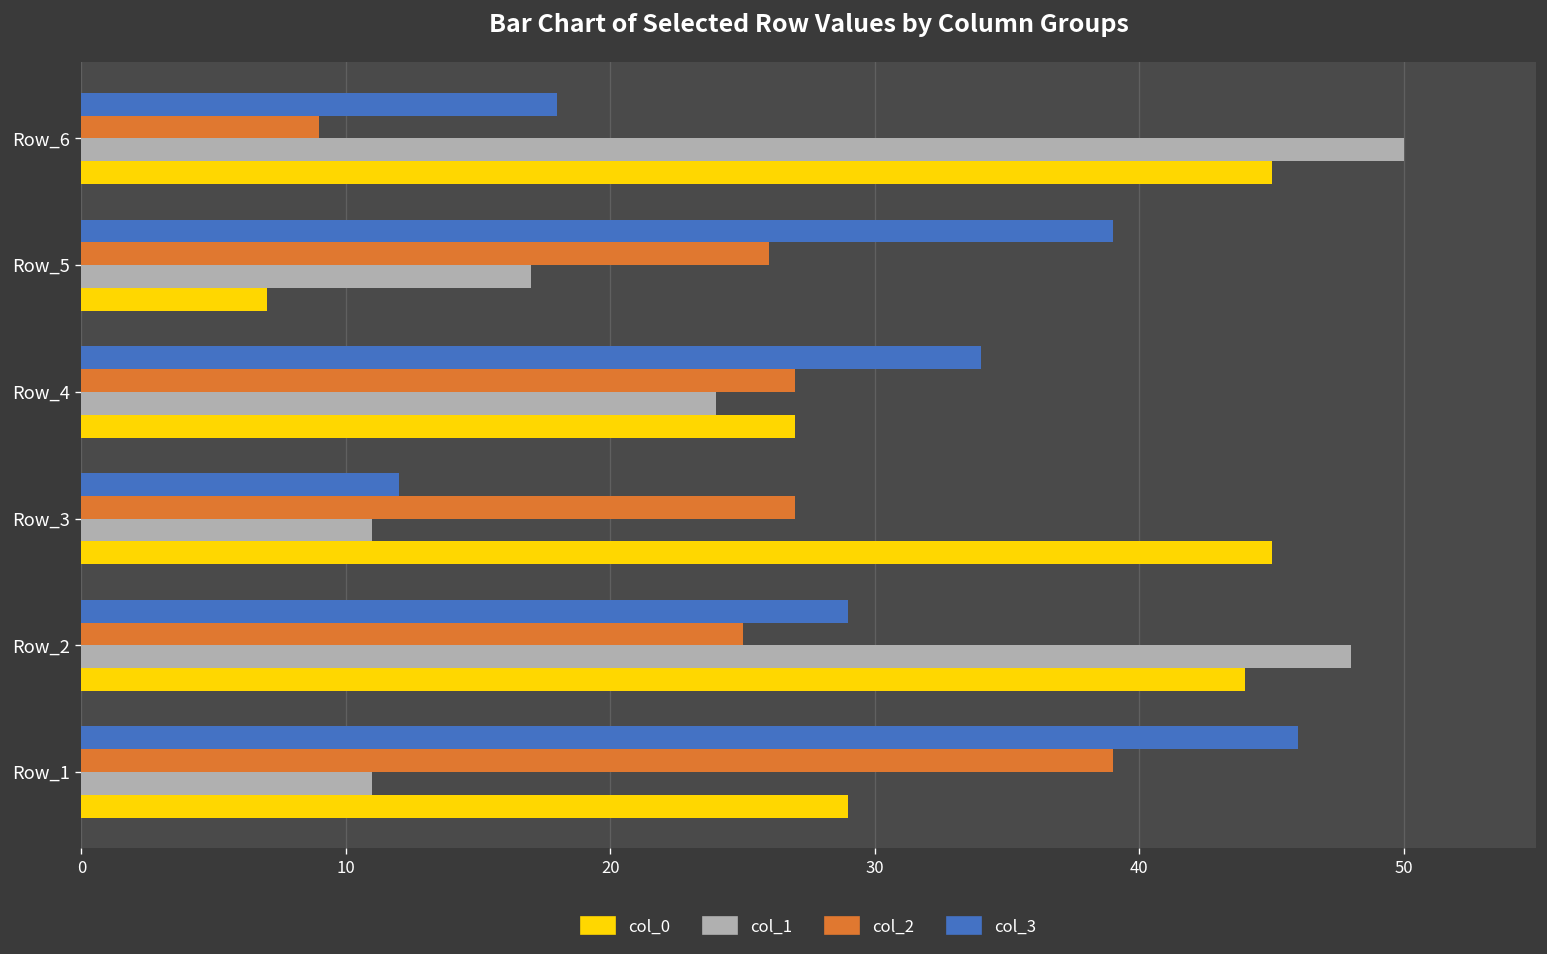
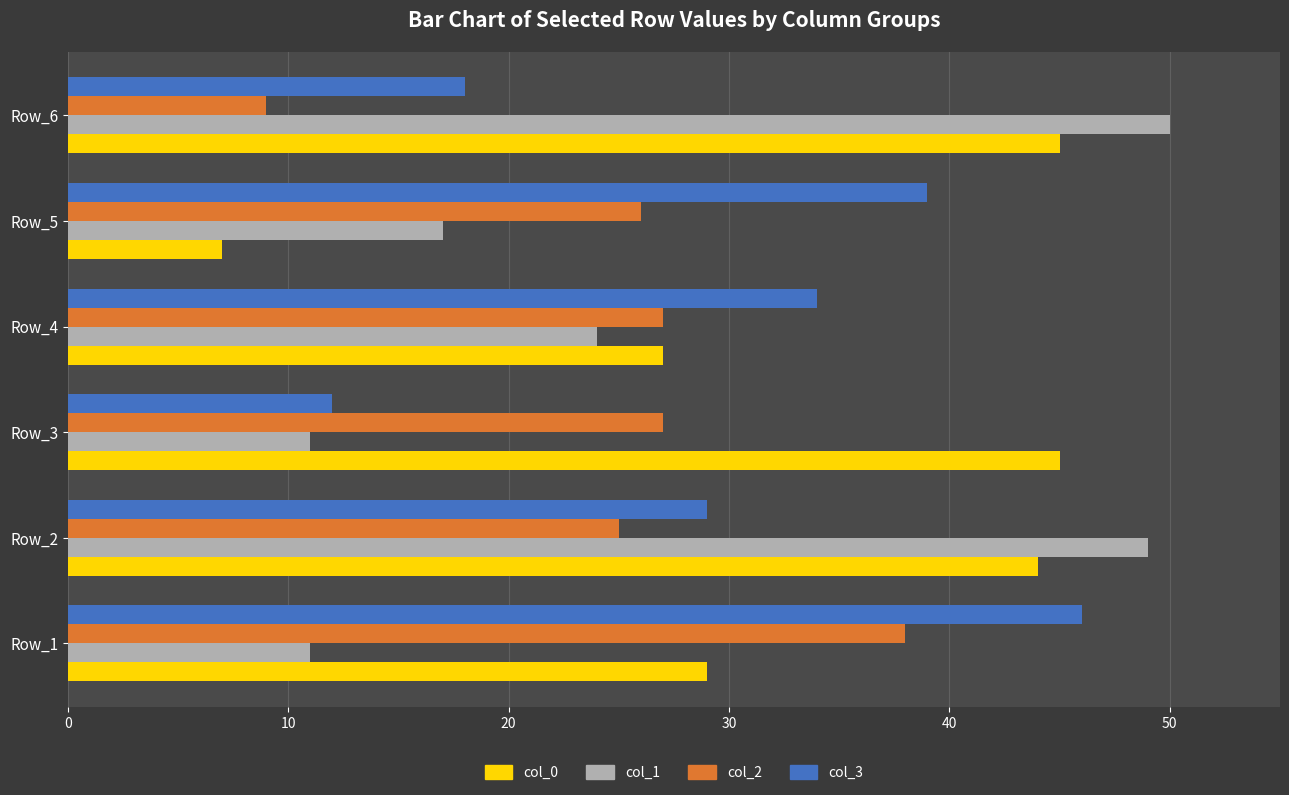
col_1, Row_2: 48 -> 49
col_2, Row_1: 39 -> 38
